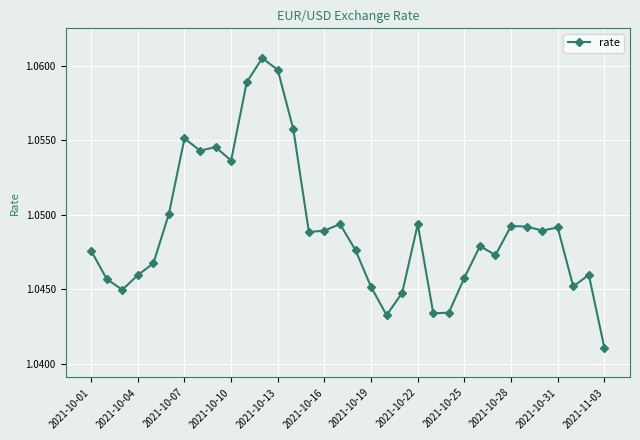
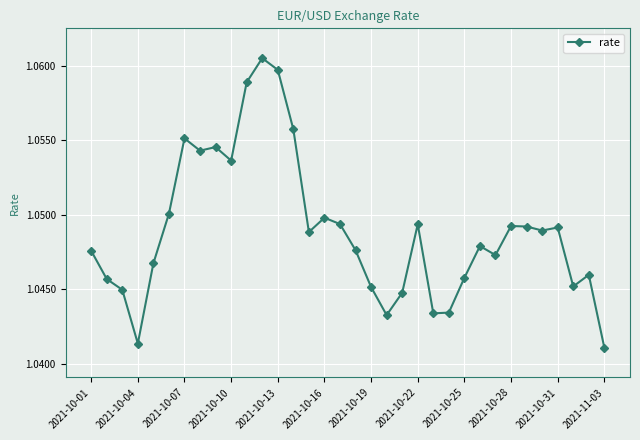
2021-10-04: 1.0460 -> 1.0414
2021-10-16: 1.0489 -> 1.0498
